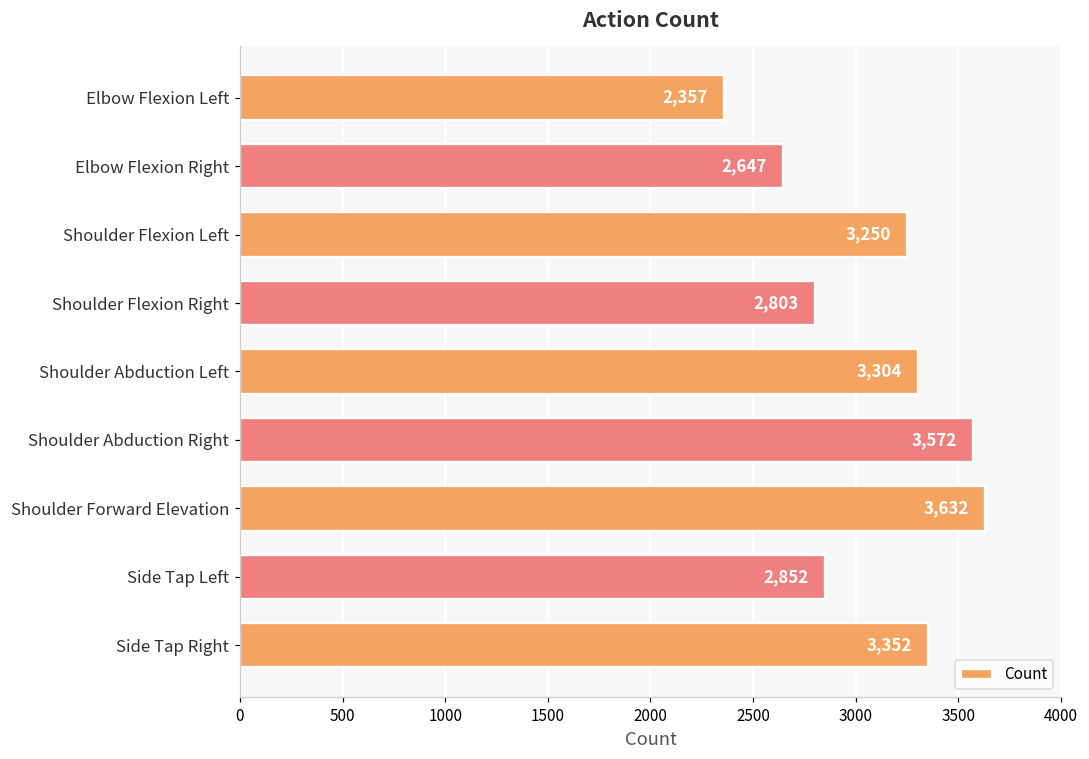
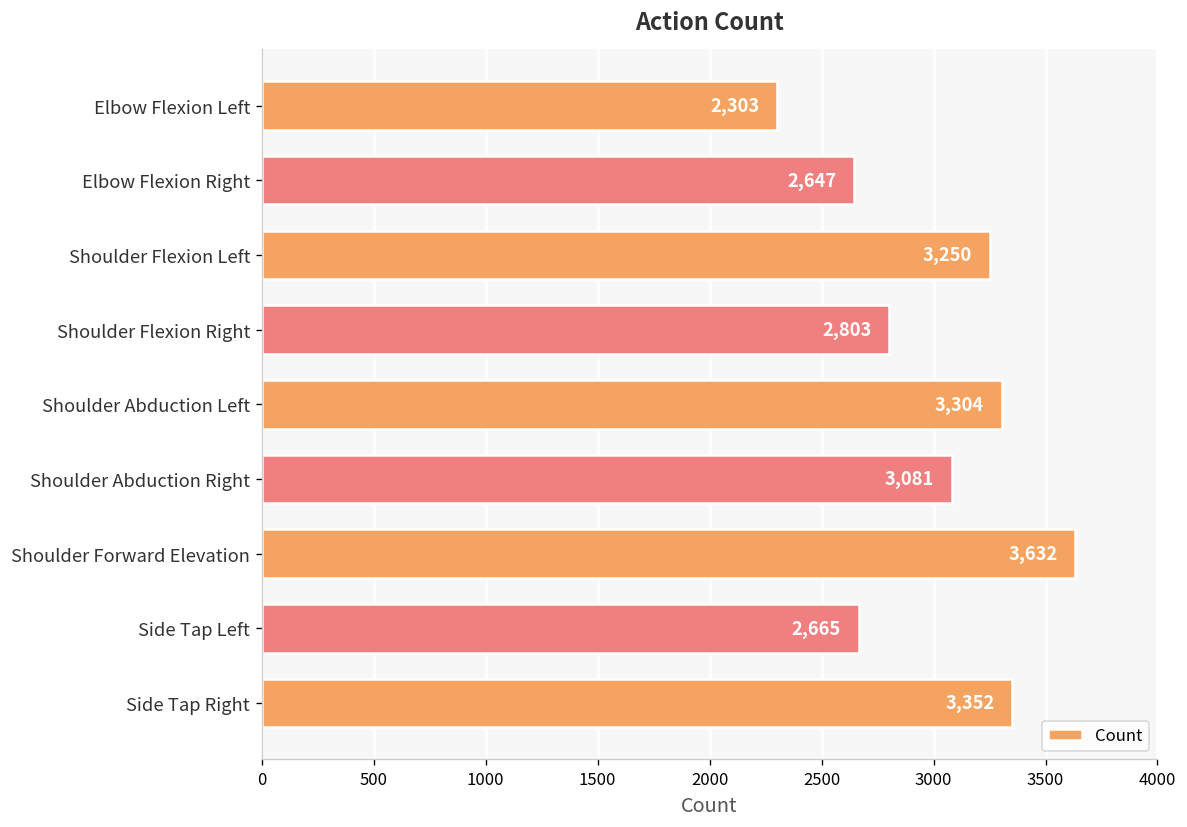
Elbow Flexion Left: 2,357 -> 2,303
Shoulder Abduction Right: 3,572 -> 3,081
Side Tap Left: 2,852 -> 2,665
